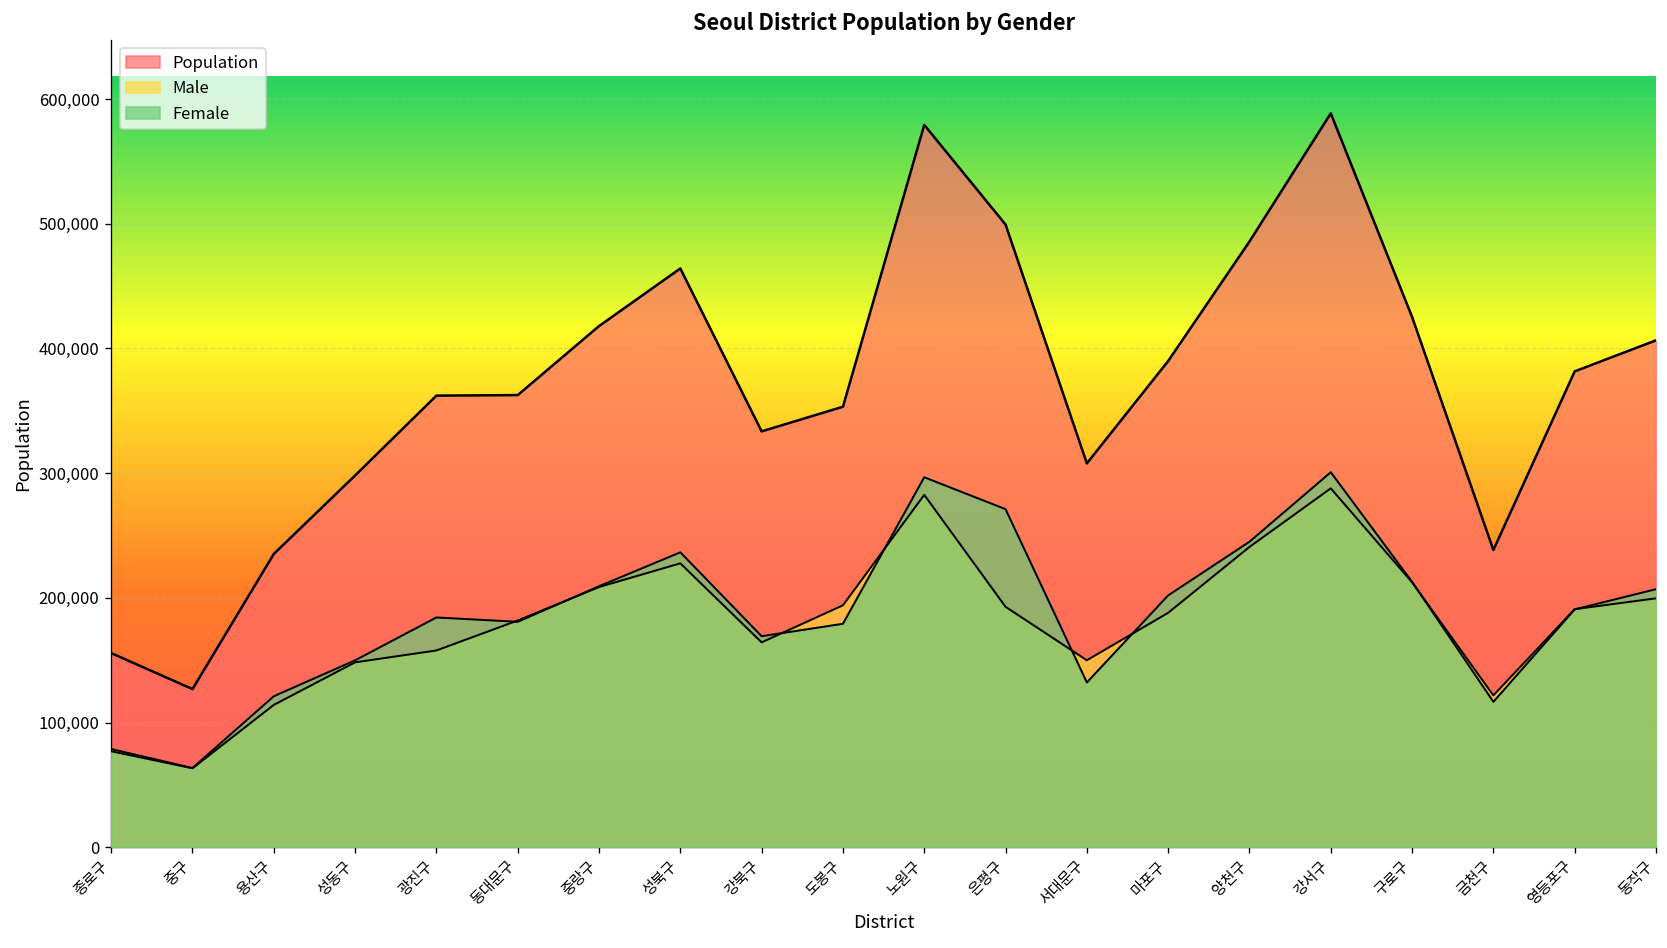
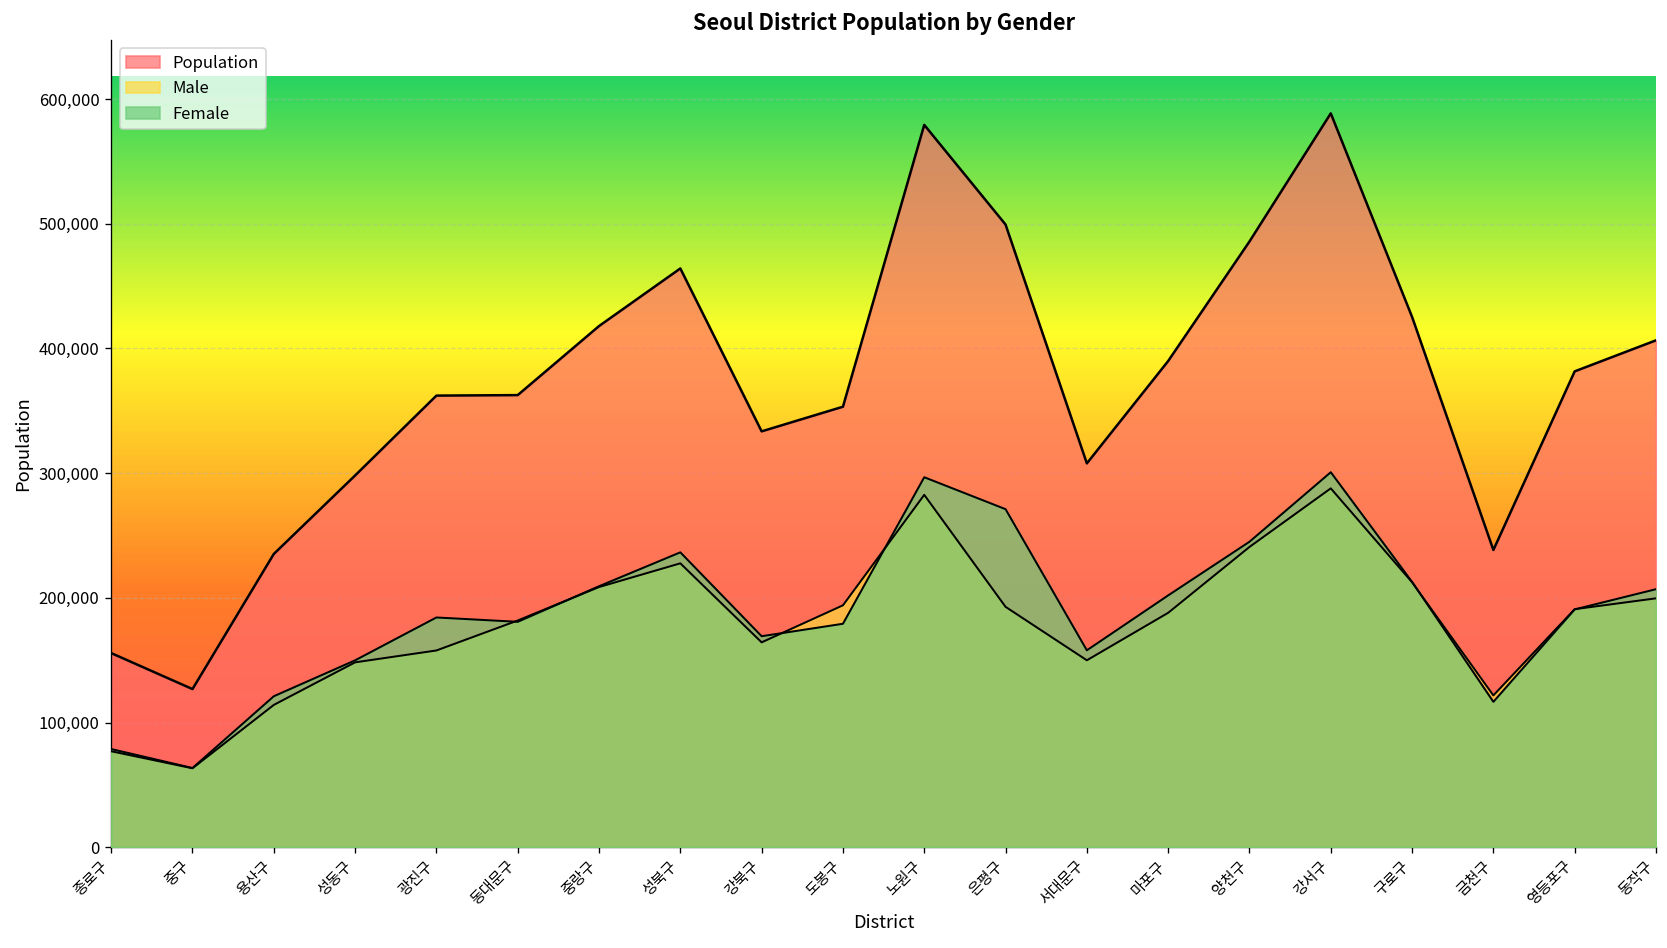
Female, 서대문구: 132,000 -> 158,000
